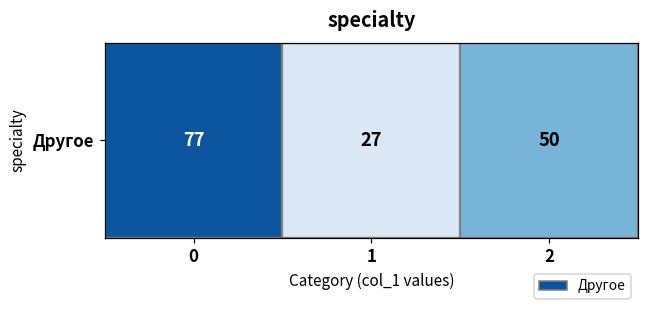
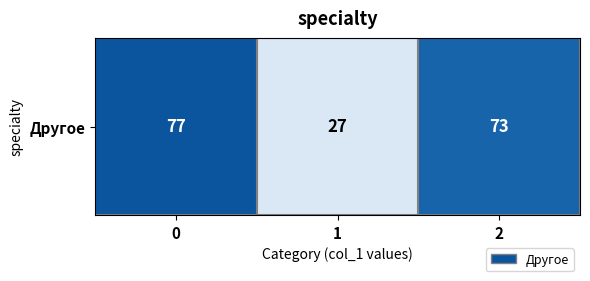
Другое, 2: 50 -> 73
